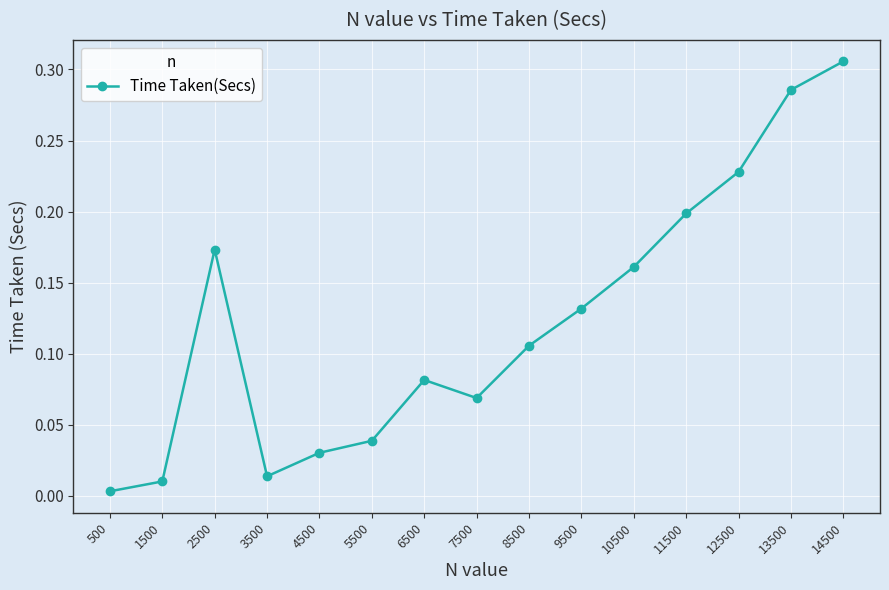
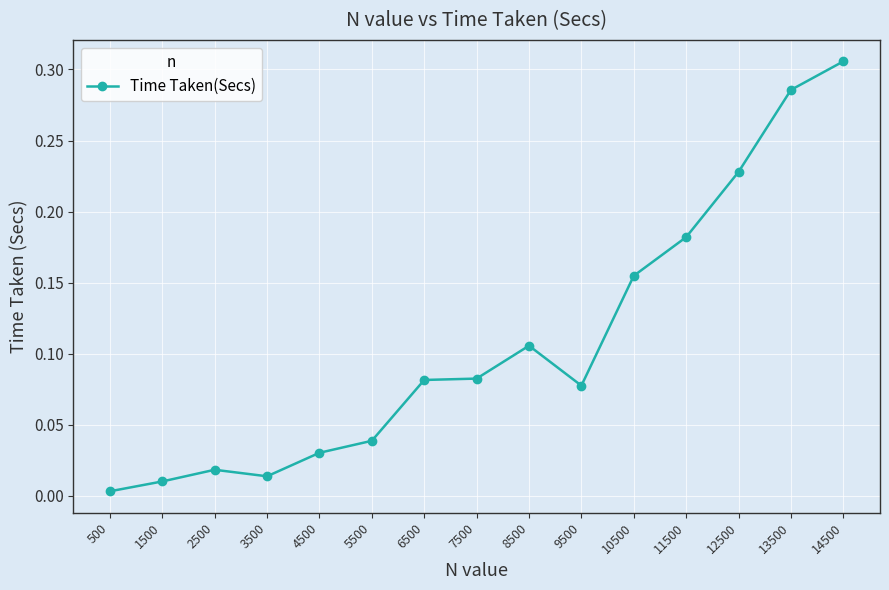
2500: 0.173 -> 0.018
7500: 0.069 -> 0.083
9500: 0.132 -> 0.078
10500: 0.161 -> 0.155
11500: 0.199 -> 0.182
